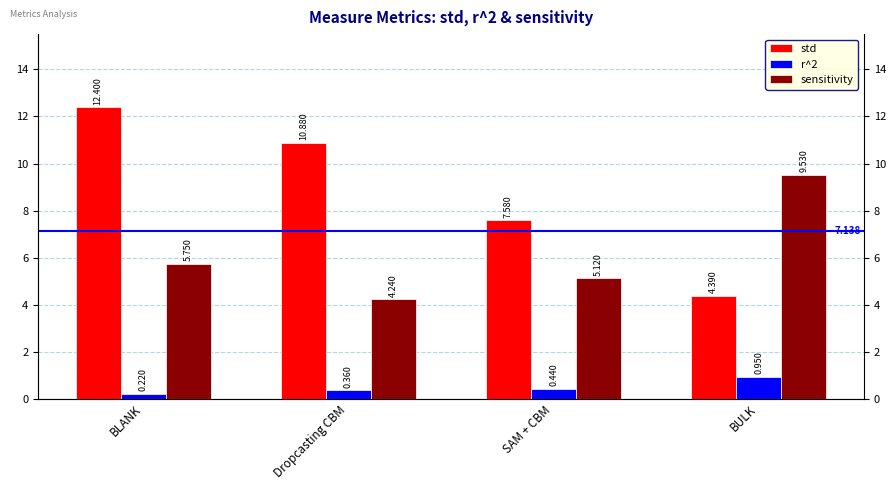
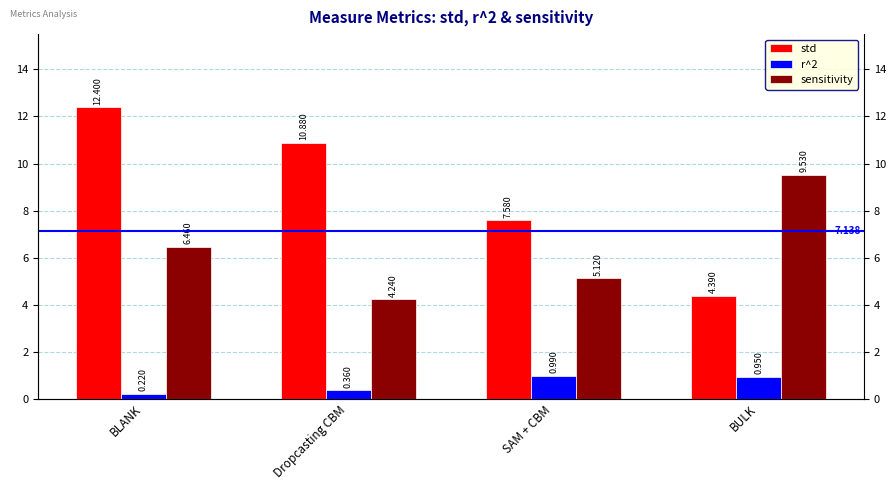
sensitivity, BLANK: 5.750 -> 6.460
r^2, SAM + CBM: 0.440 -> 0.990
